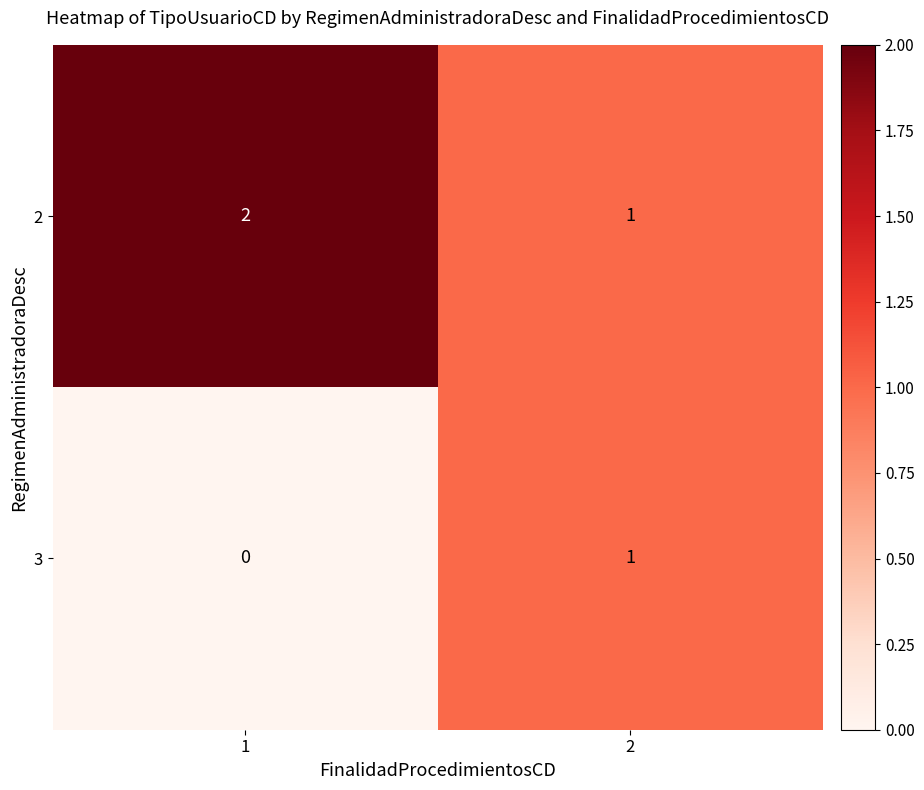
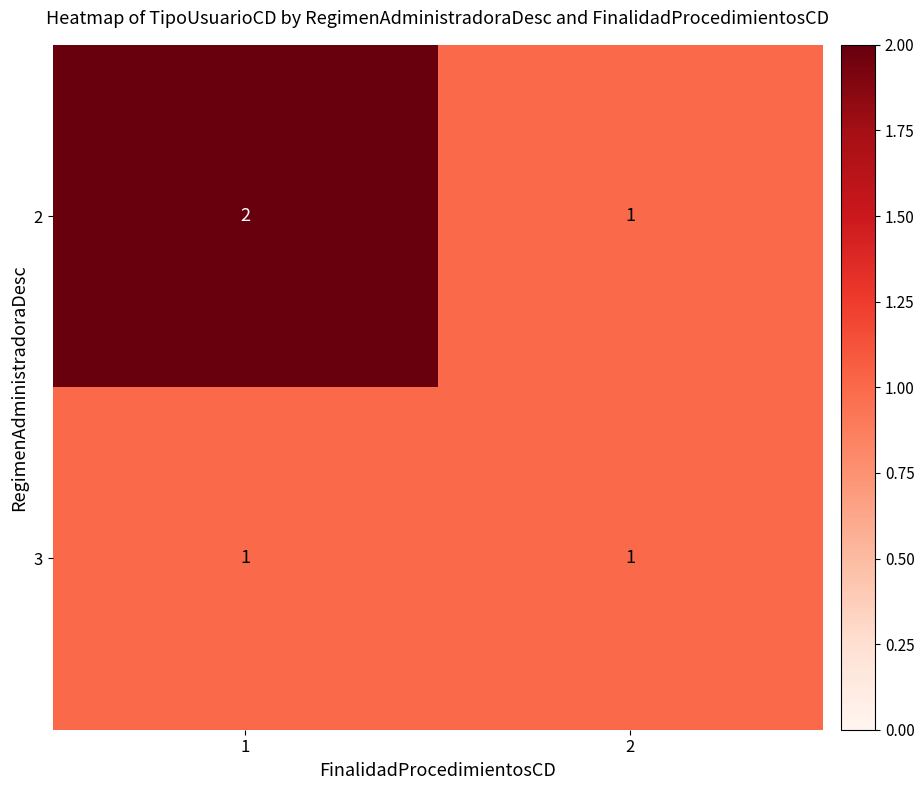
3, 1: 0 -> 1
